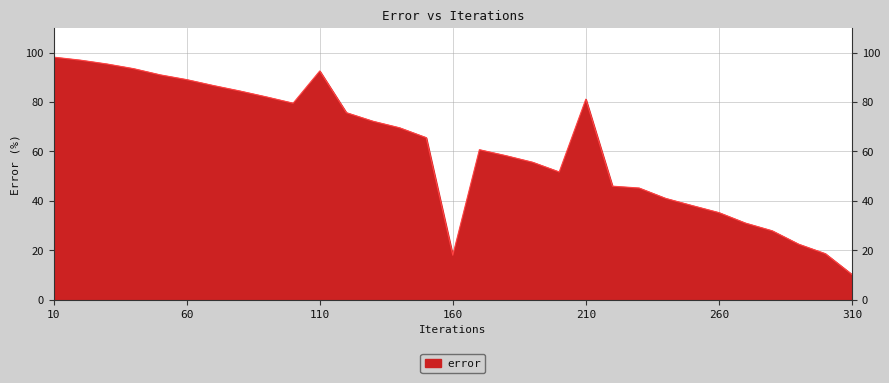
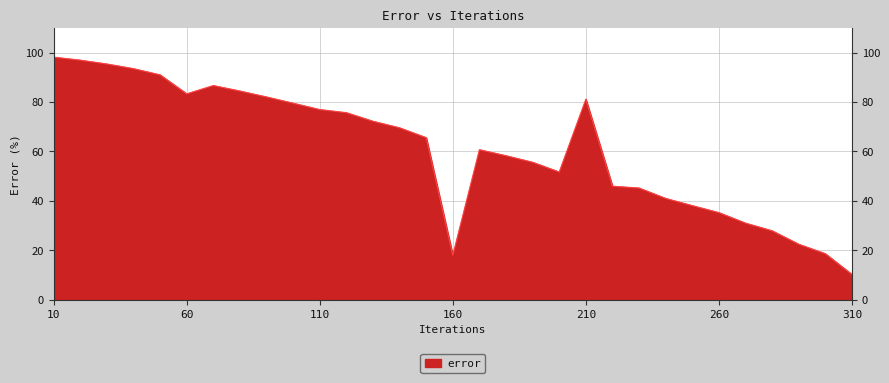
60: 89 -> 83
110: 93 -> 77
